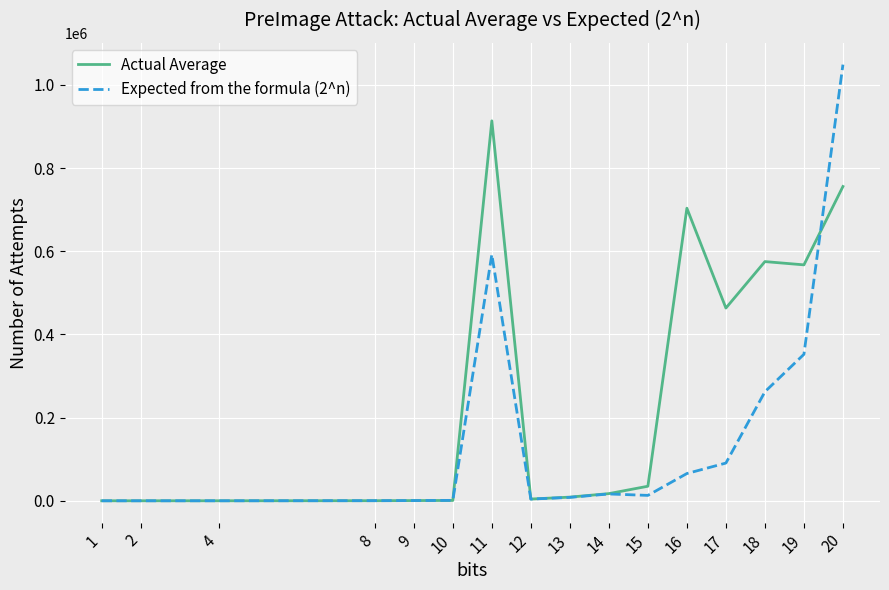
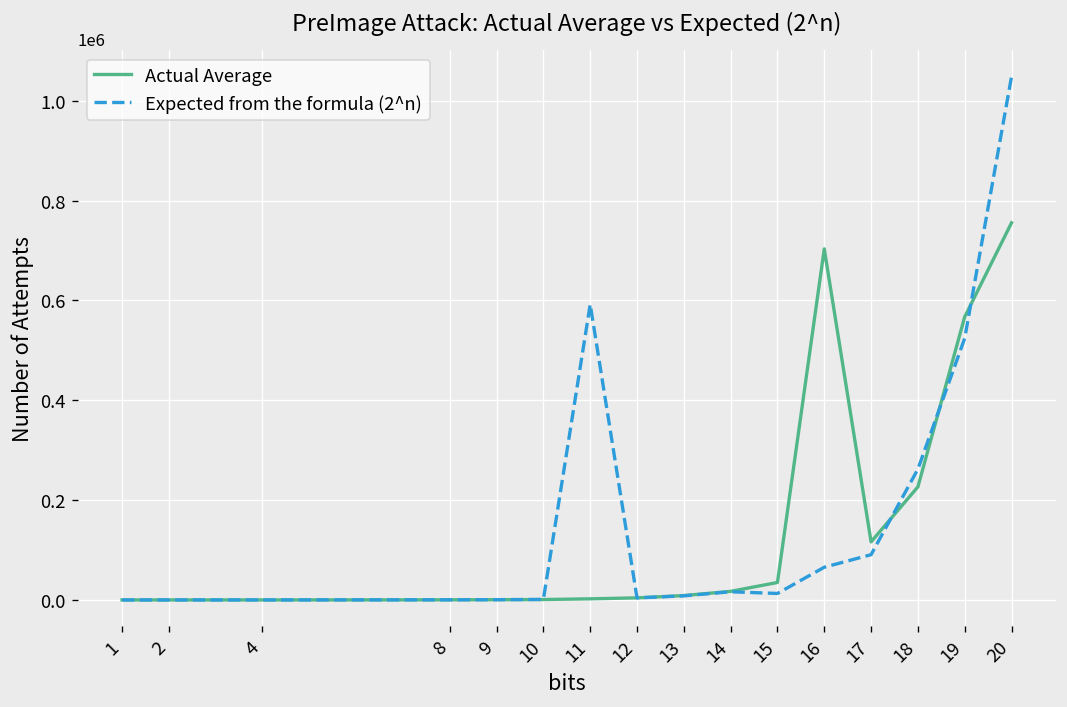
Actual Average, 11: 910000 -> 0
Actual Average, 17: 460000 -> 120000
Actual Average, 18: 580000 -> 230000
Expected from the formula (2^n), 19: 350000 -> 520000
